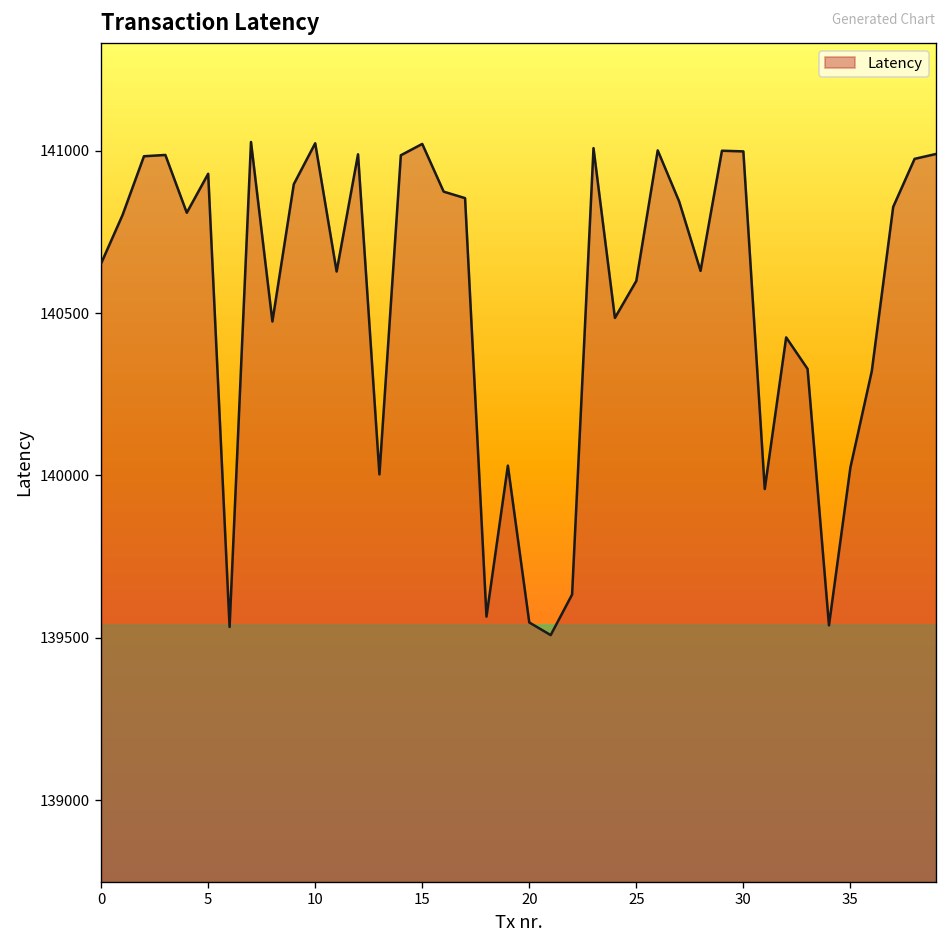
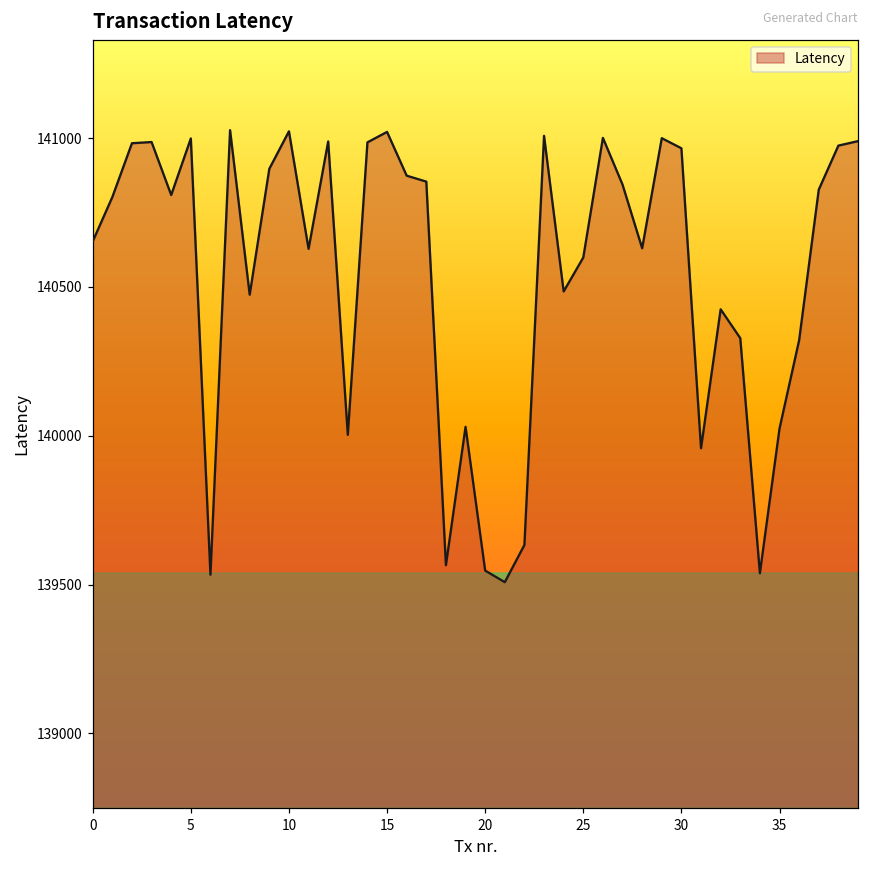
5: 140930 -> 141000
30: 141000 -> 140970
